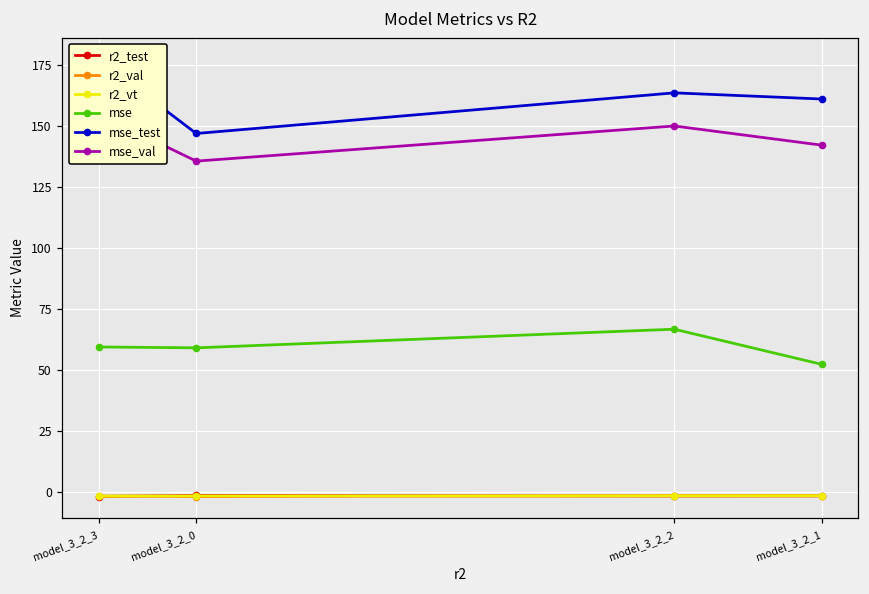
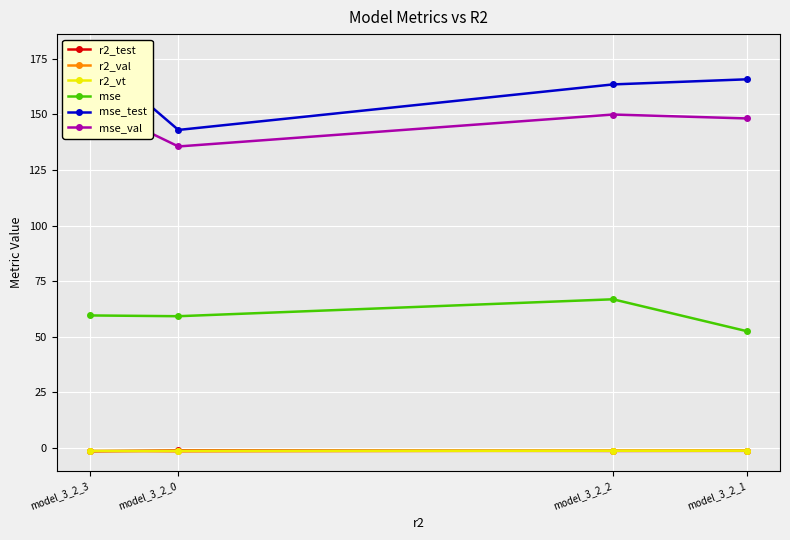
mse_test, model_3_2_0: 147 -> 143
mse_test, model_3_2_1: 161 -> 166
mse_val, model_3_2_1: 142 -> 148
